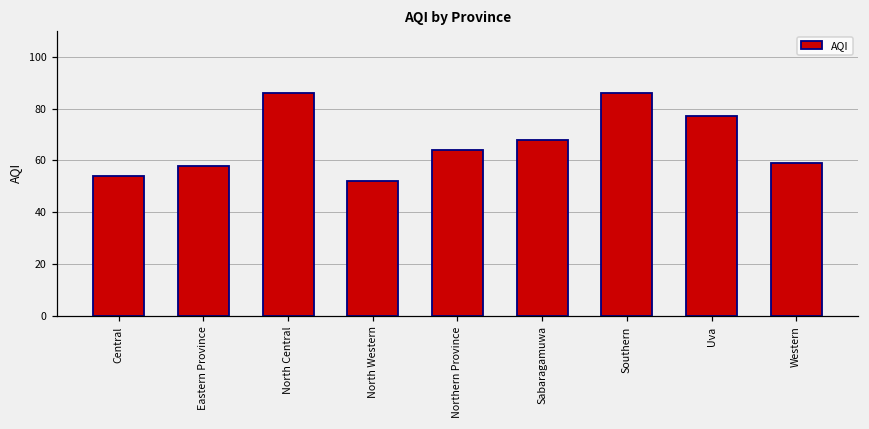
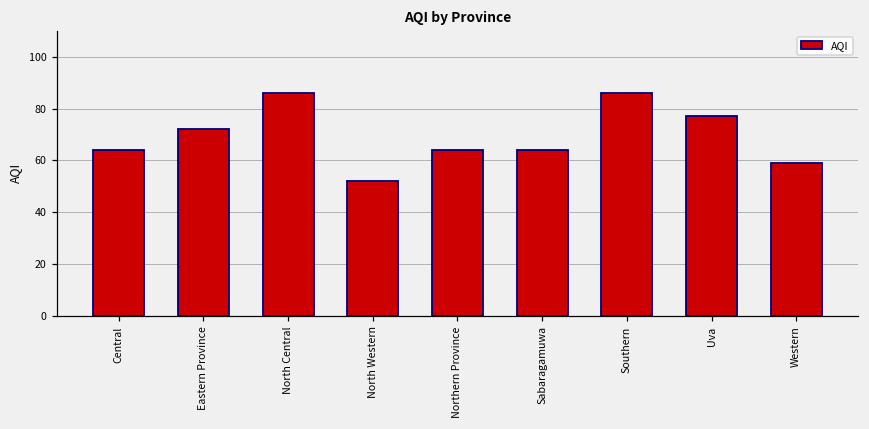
Central: 54 -> 64
Eastern Province: 58 -> 72
Sabaragamuwa: 68 -> 64
